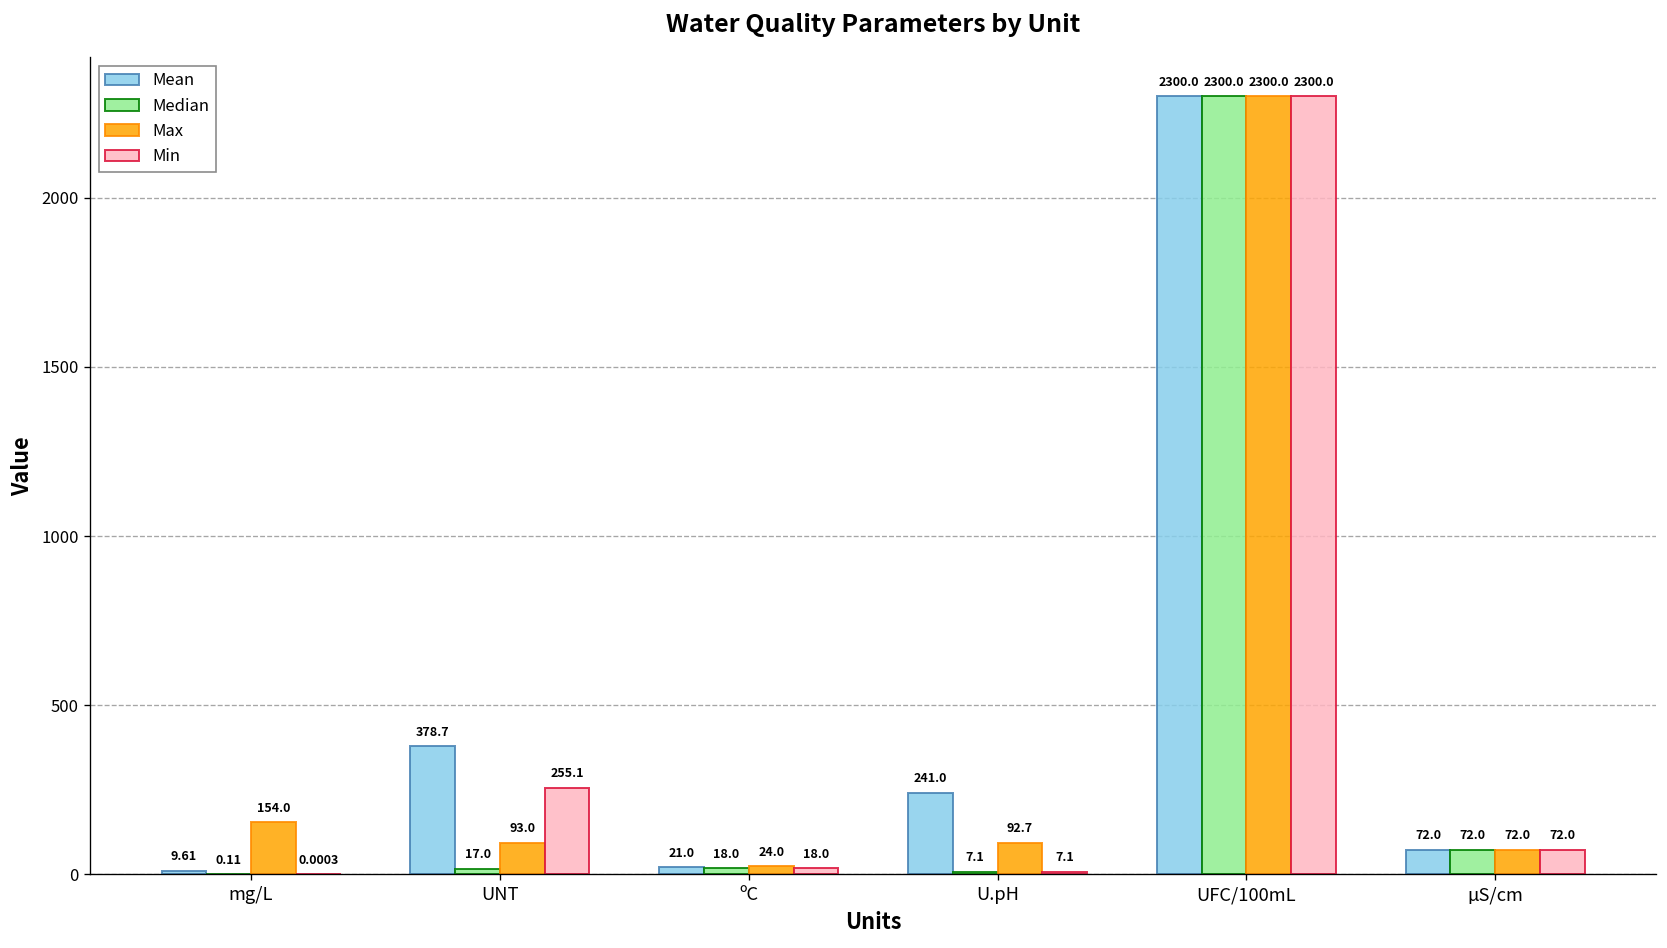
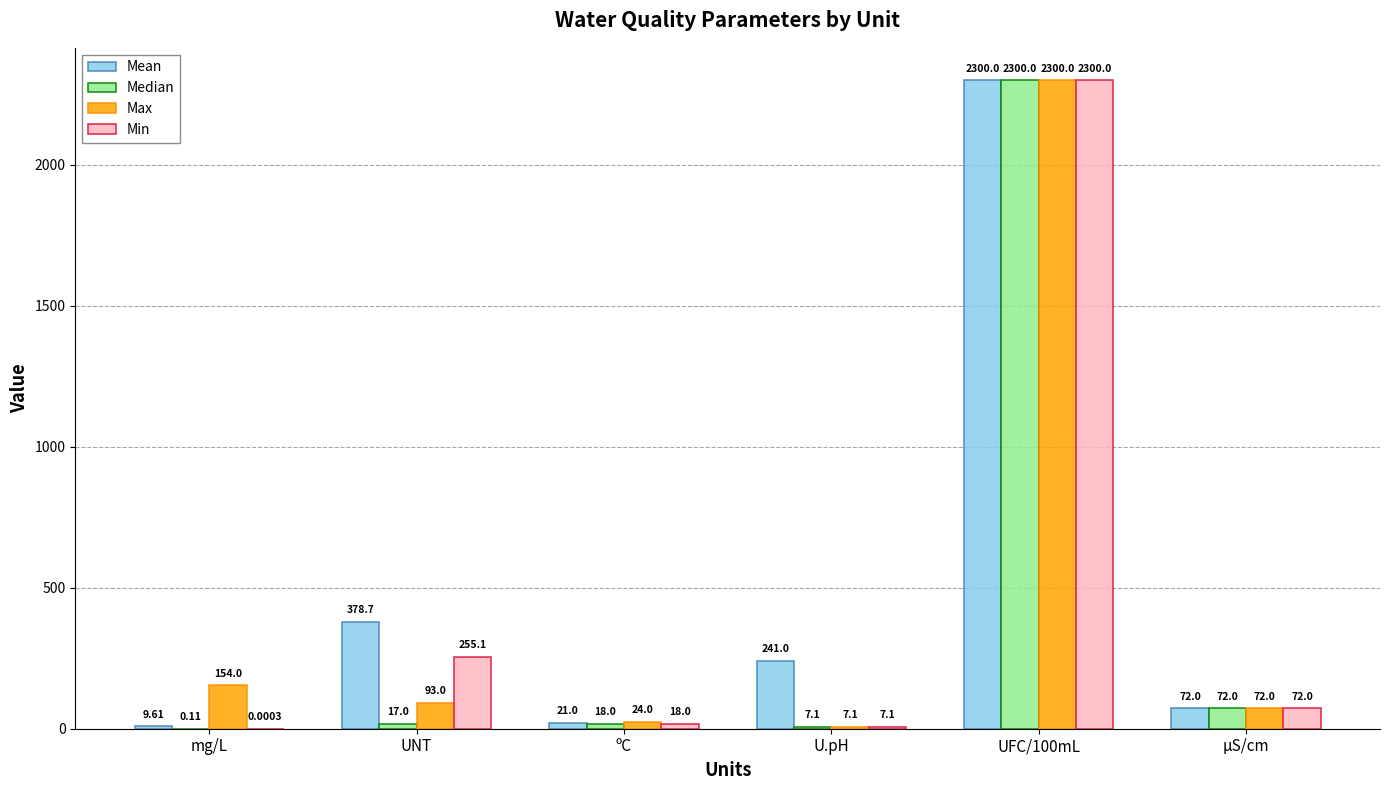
Max, U.pH: 92.7 -> 7.1
